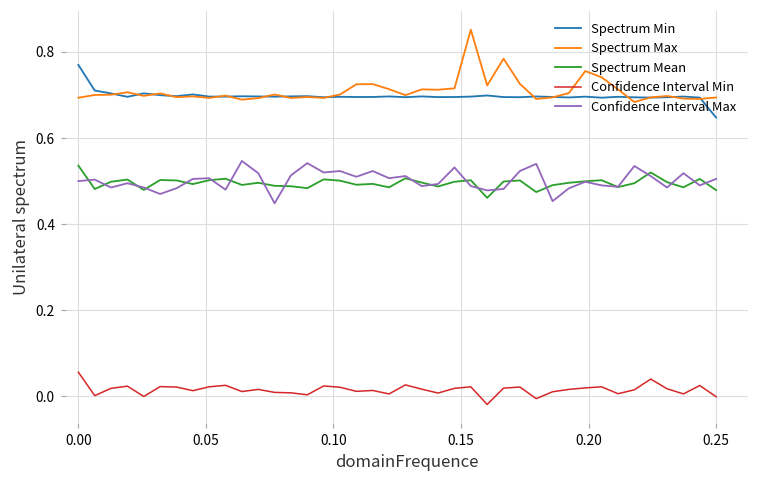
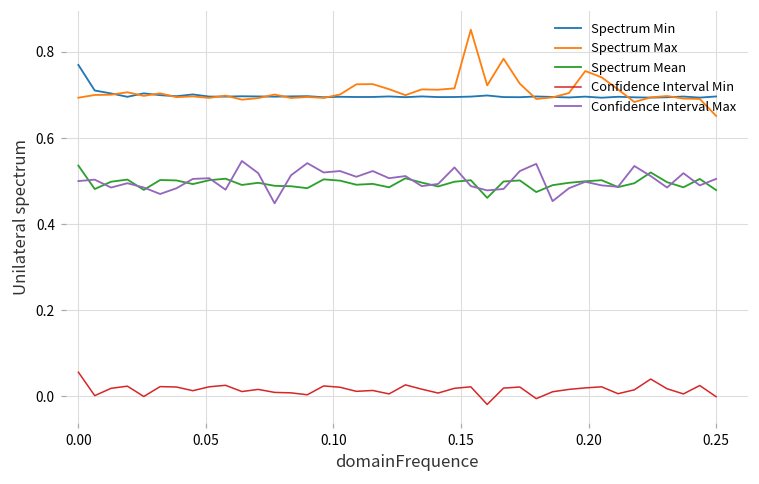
Spectrum Min, 0.25: 0.65 -> 0.70
Spectrum Max, 0.25: 0.69 -> 0.65
